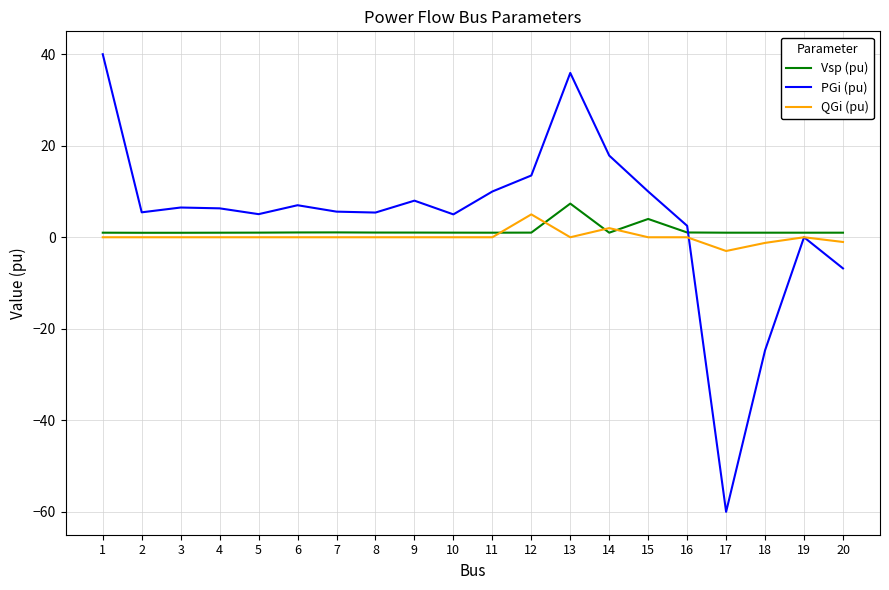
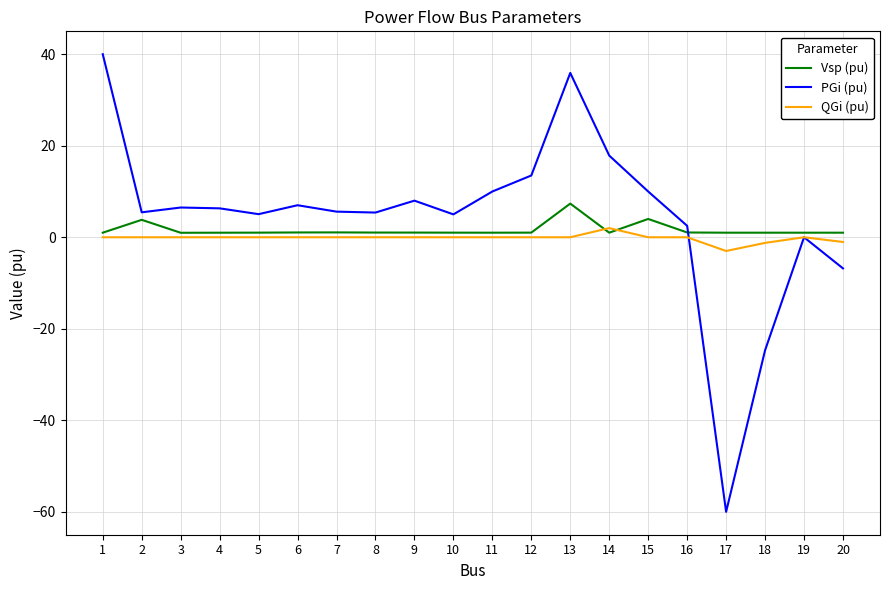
Vsp (pu), 2: 1 -> 4
QGi (pu), 12: 5 -> 0
